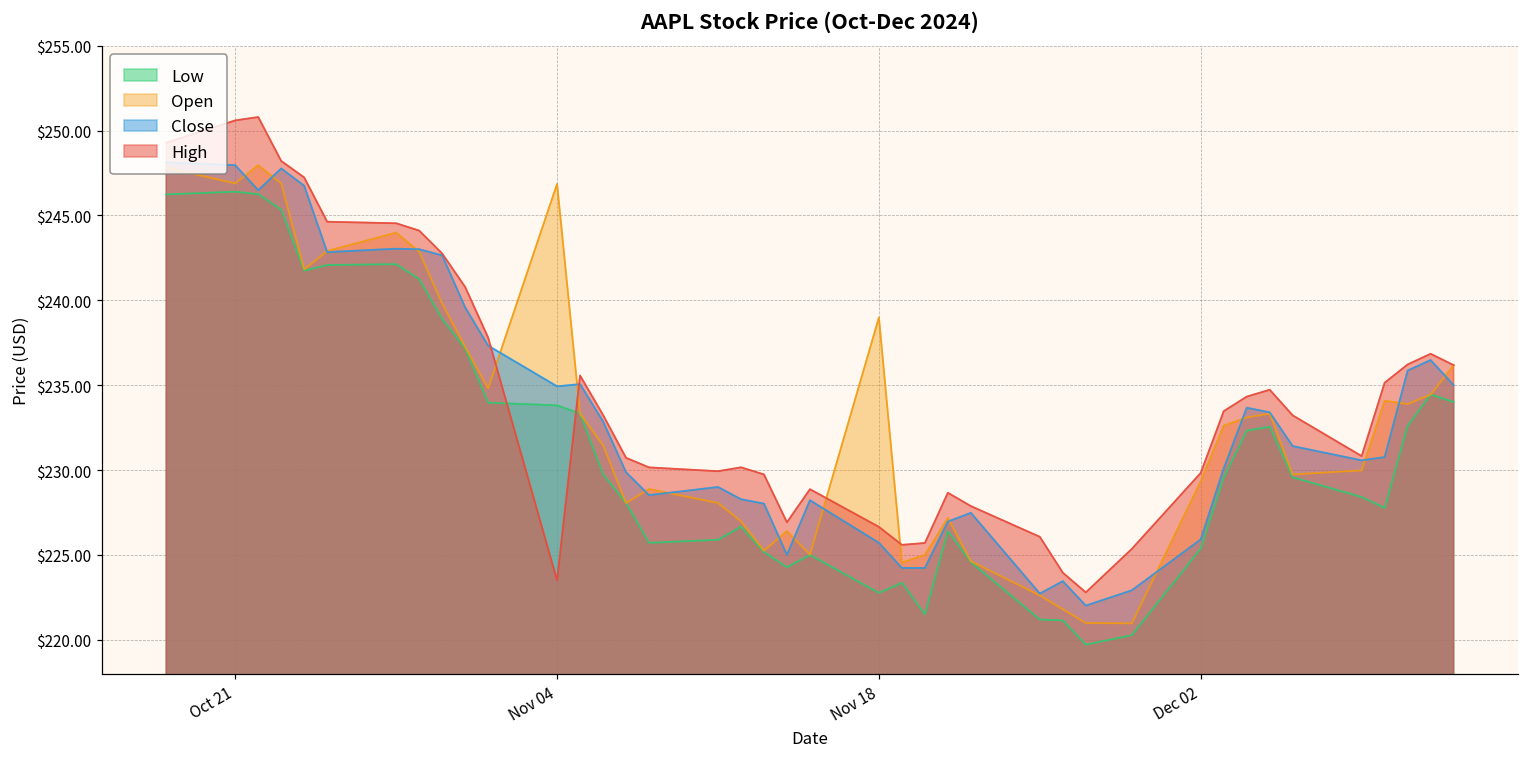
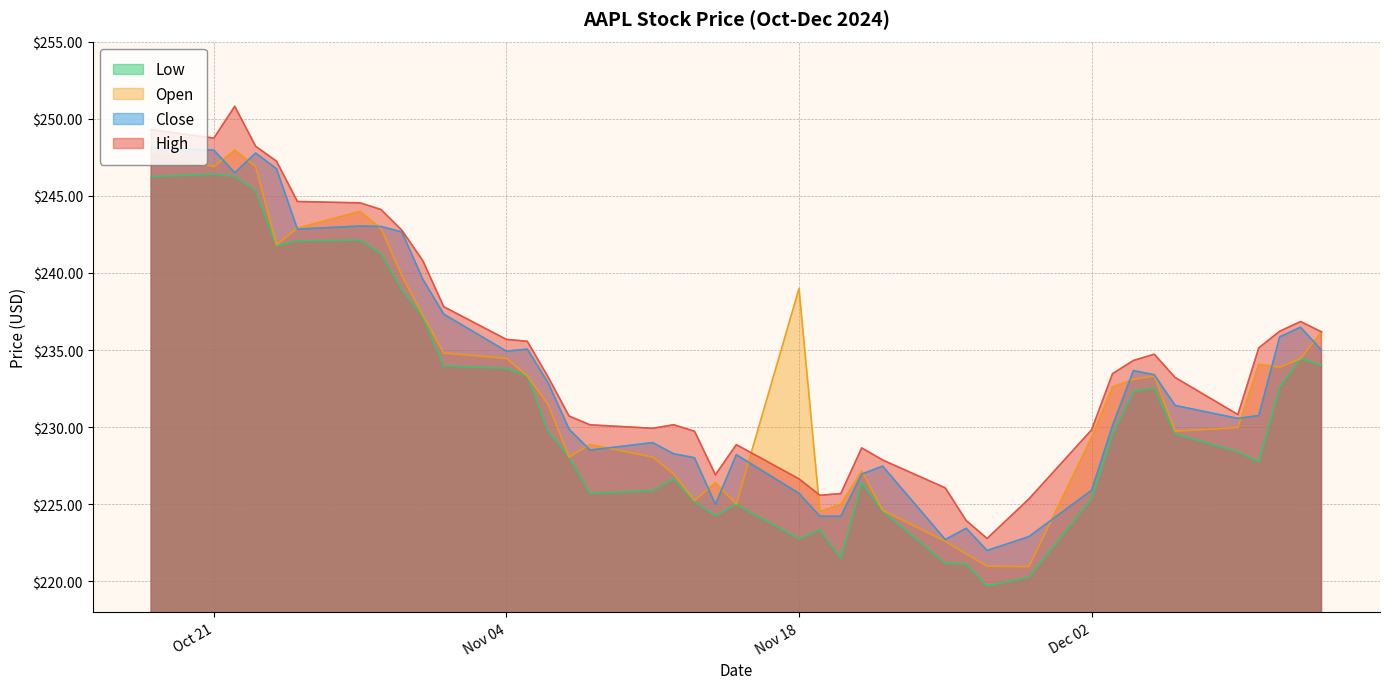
High, Oct 21: $250.6 -> $248.7
Open, Nov 04: $246.9 -> $234.5
High, Nov 04: $223.5 -> $235.7
